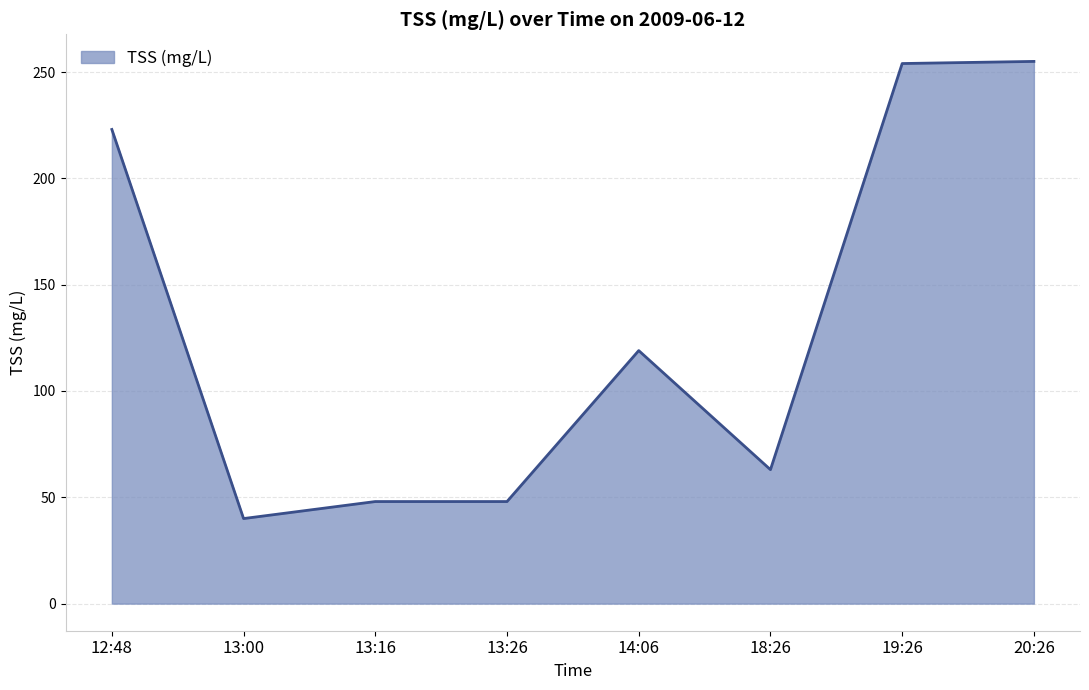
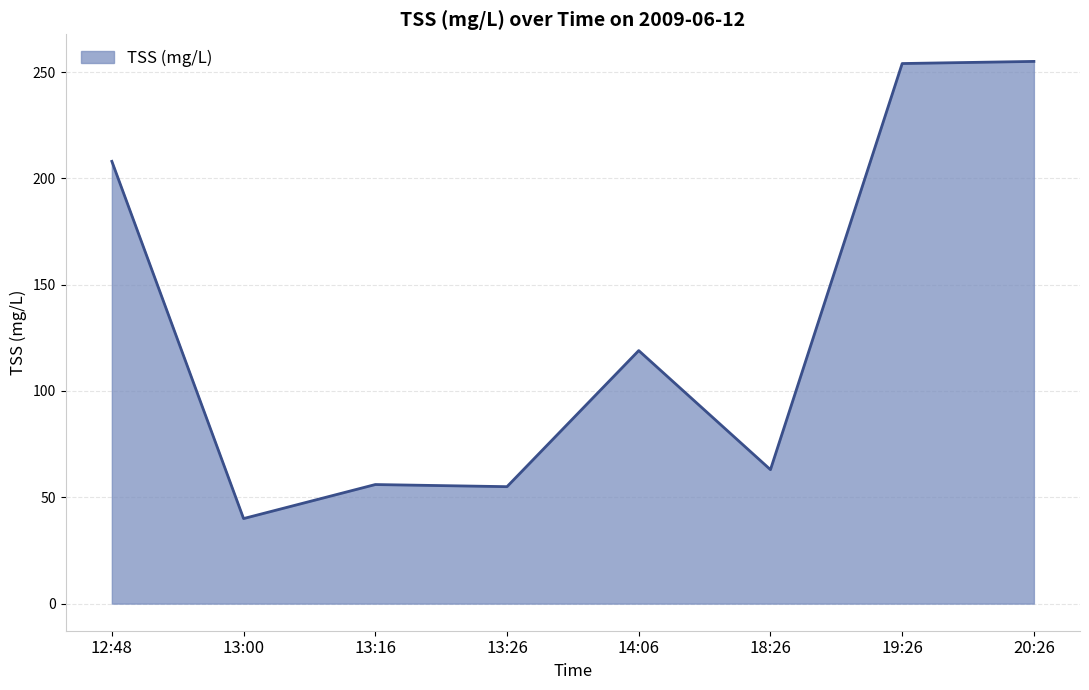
12:48: 223 -> 208
13:16: 48 -> 56
13:26: 48 -> 55
